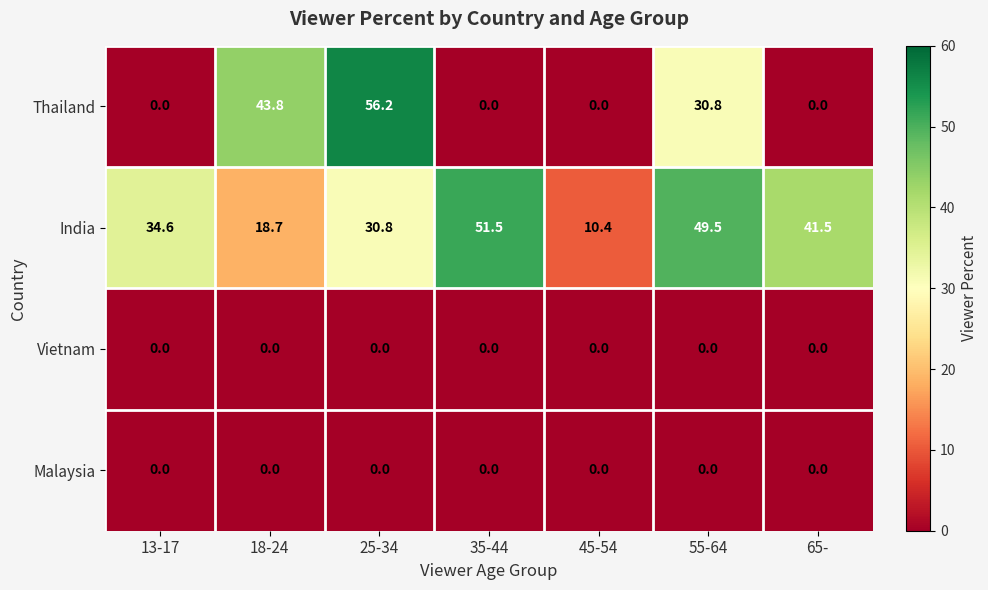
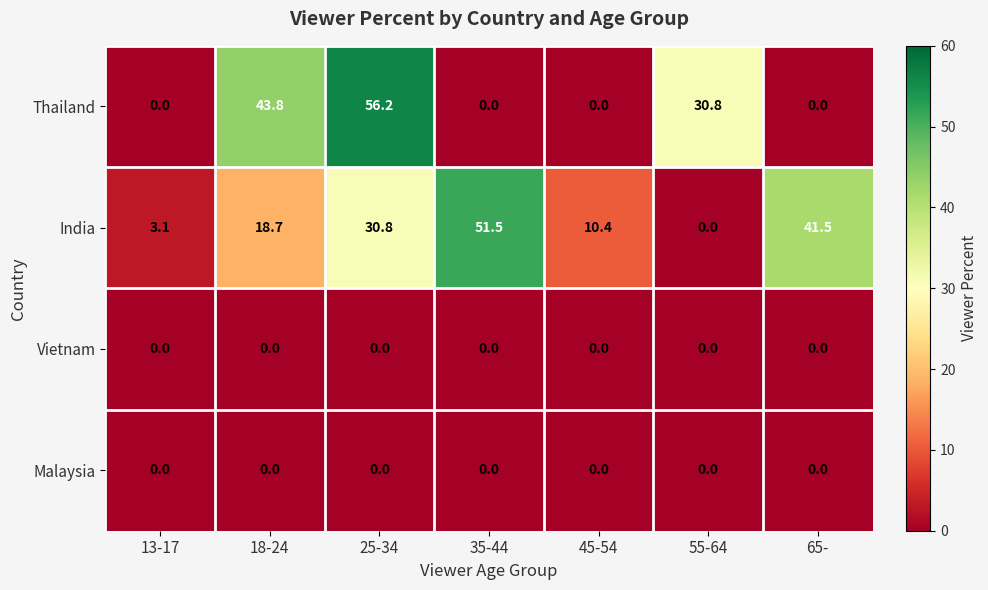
India, 13-17: 34.6 -> 3.1
India, 55-64: 49.5 -> 0.0
